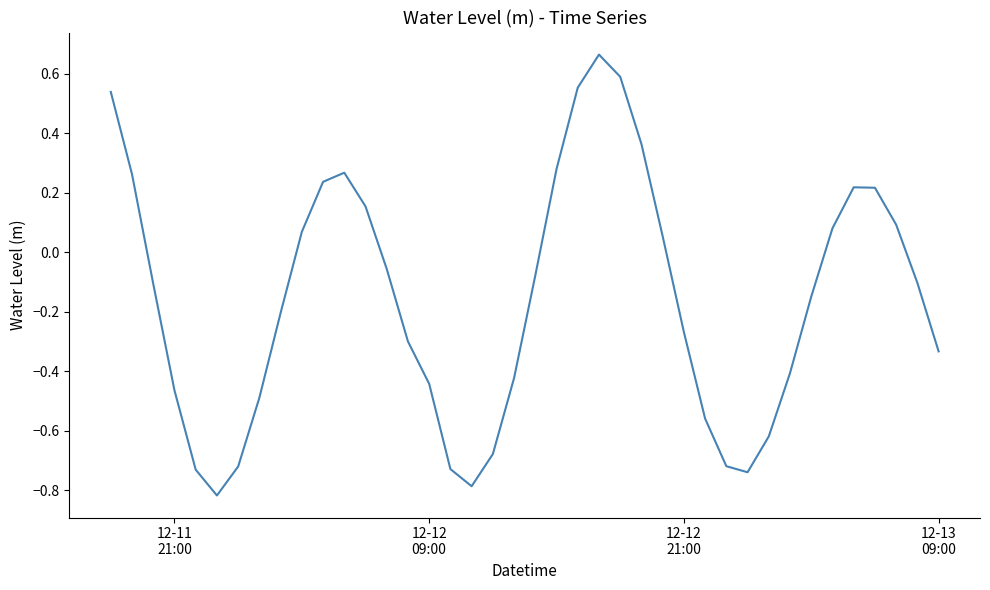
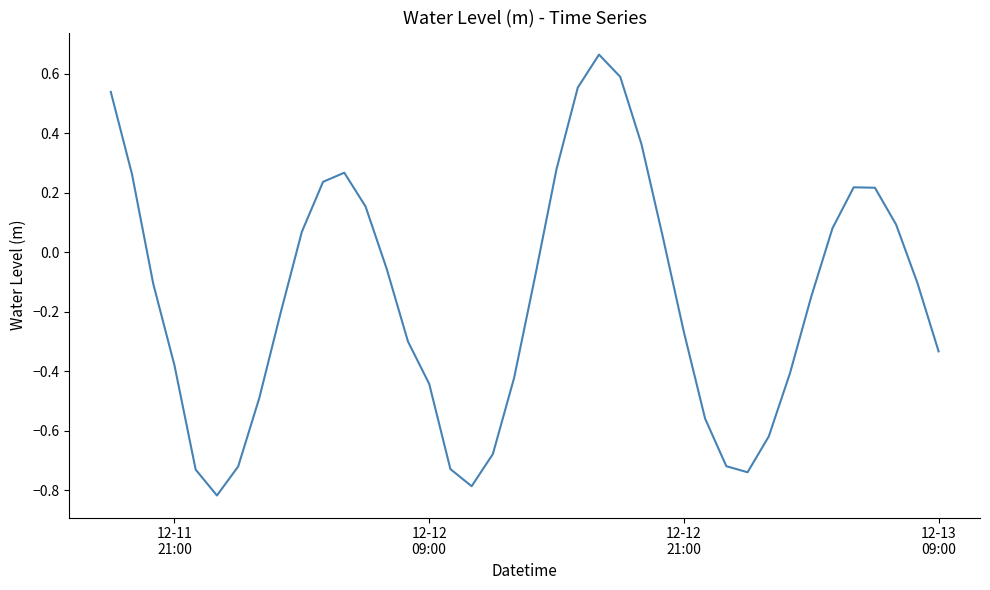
12-11 21:00: -0.46 -> -0.38
